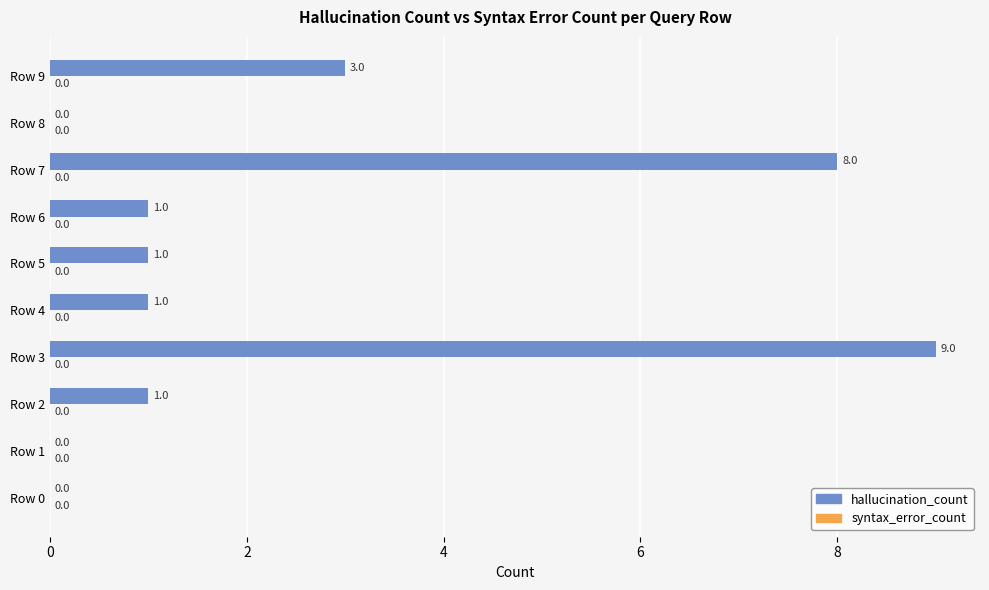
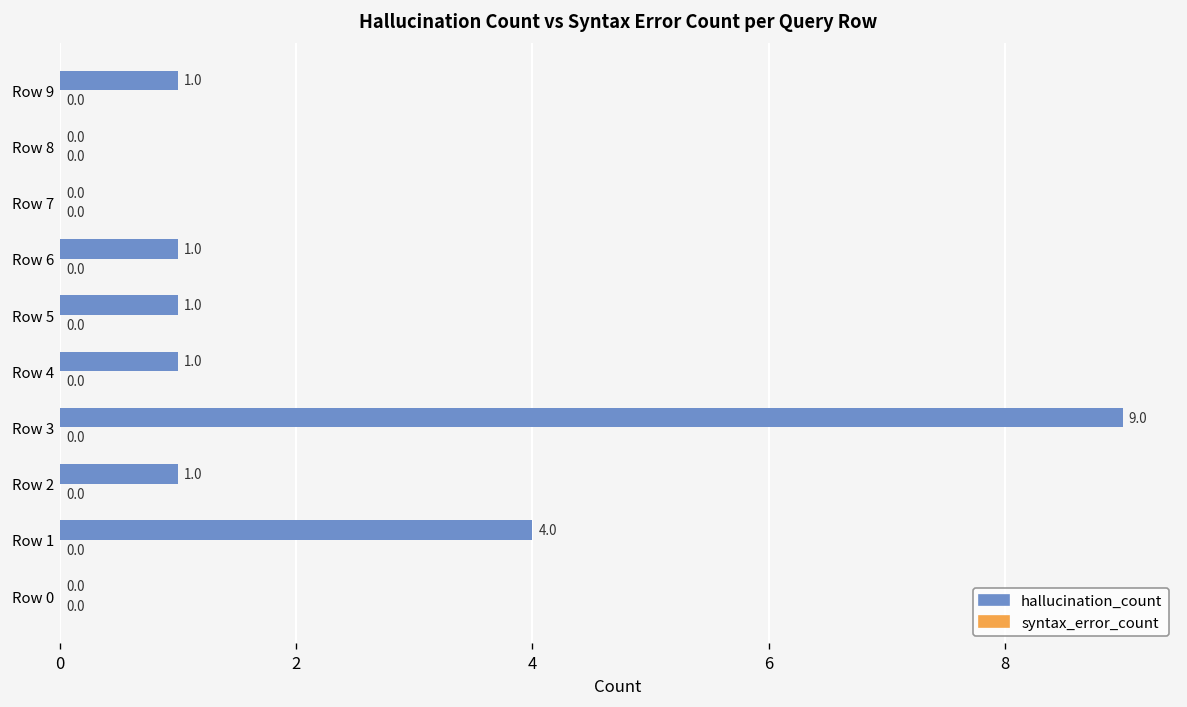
hallucination_count, Row 9: 3.0 -> 1.0
hallucination_count, Row 7: 8.0 -> 0.0
hallucination_count, Row 1: 0.0 -> 4.0
